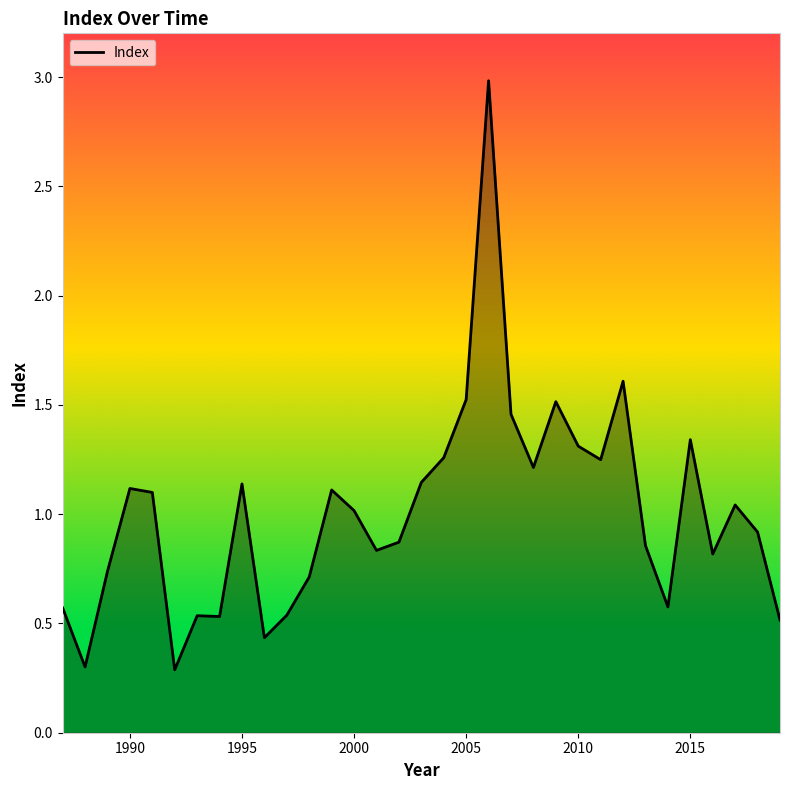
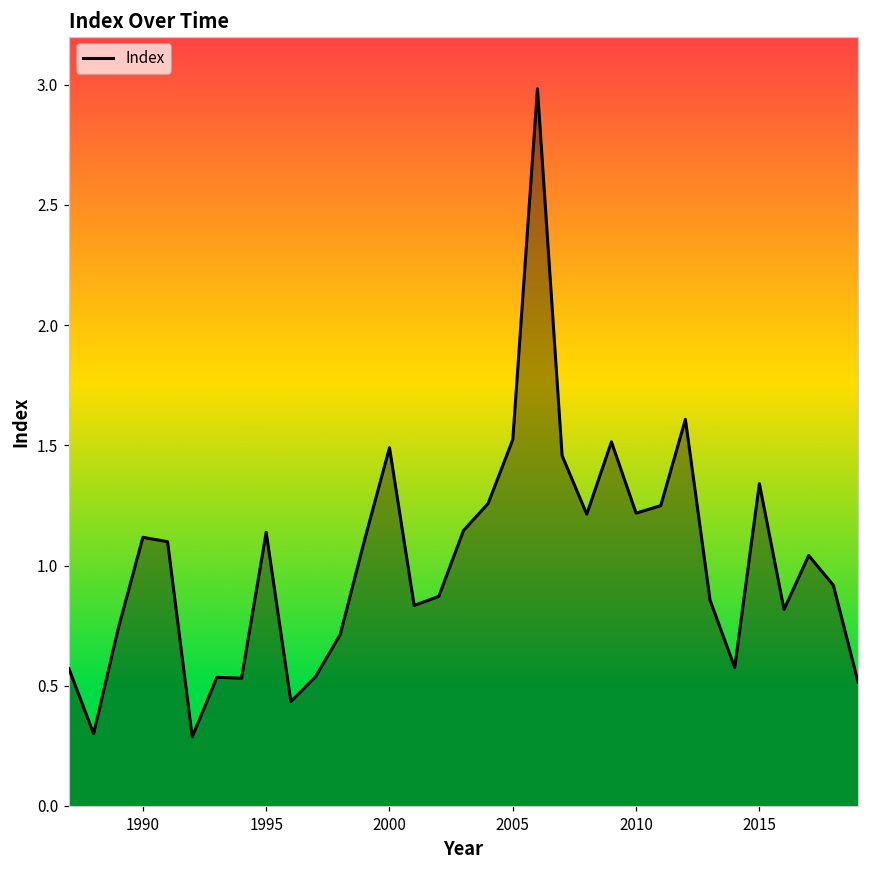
2000: 1.02 -> 1.49
2010: 1.31 -> 1.22
